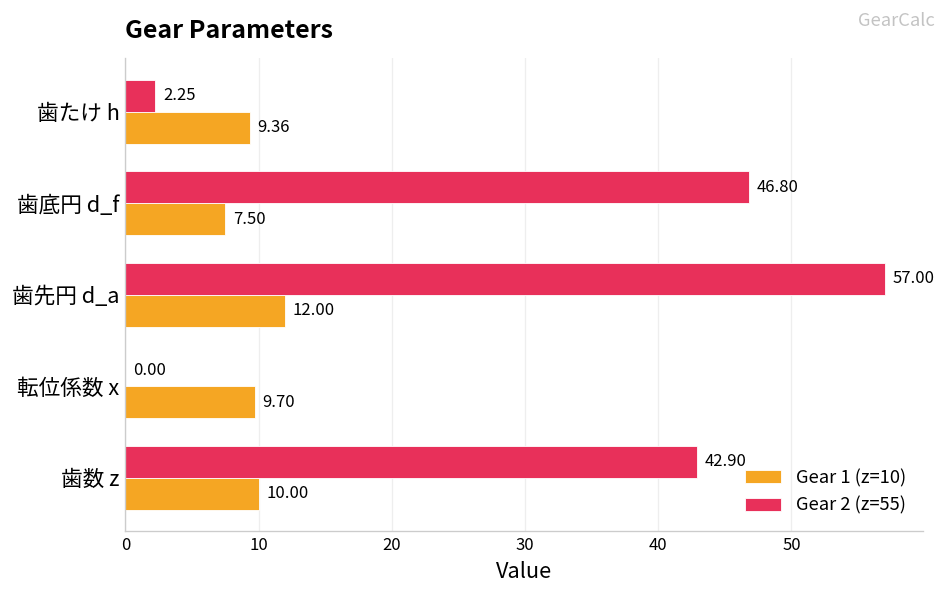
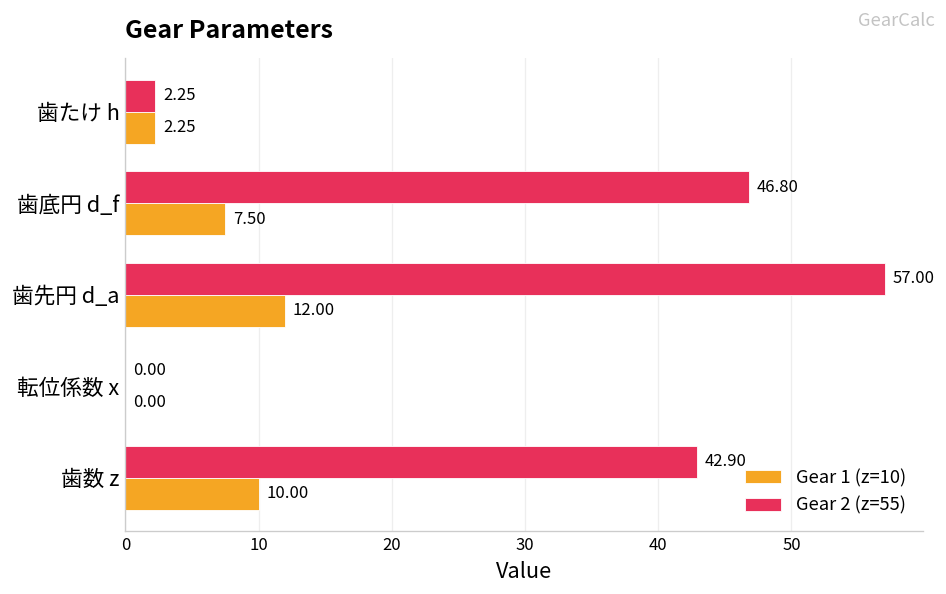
Gear 1 (z=10), 歯たけ h: 9.36 -> 2.25
Gear 1 (z=10), 転位係数 x: 9.70 -> 0.00
